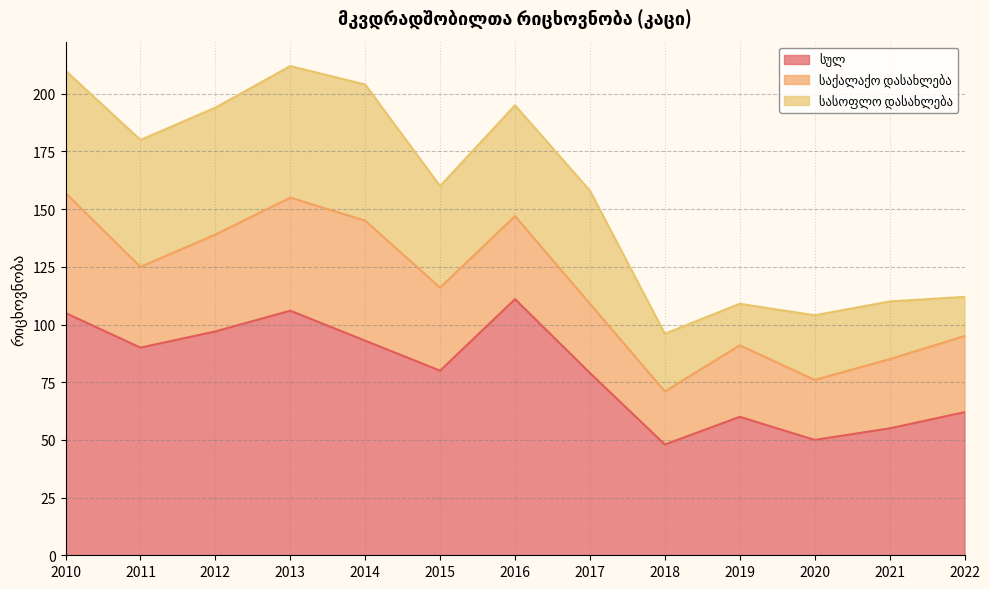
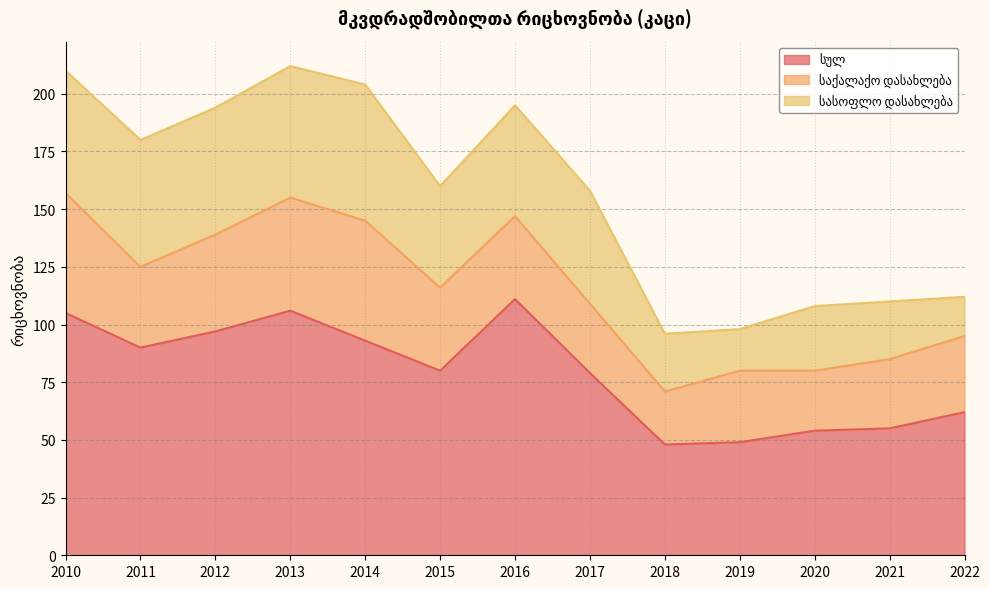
სულ, 2019: 60 -> 49
სულ, 2020: 50 -> 54
